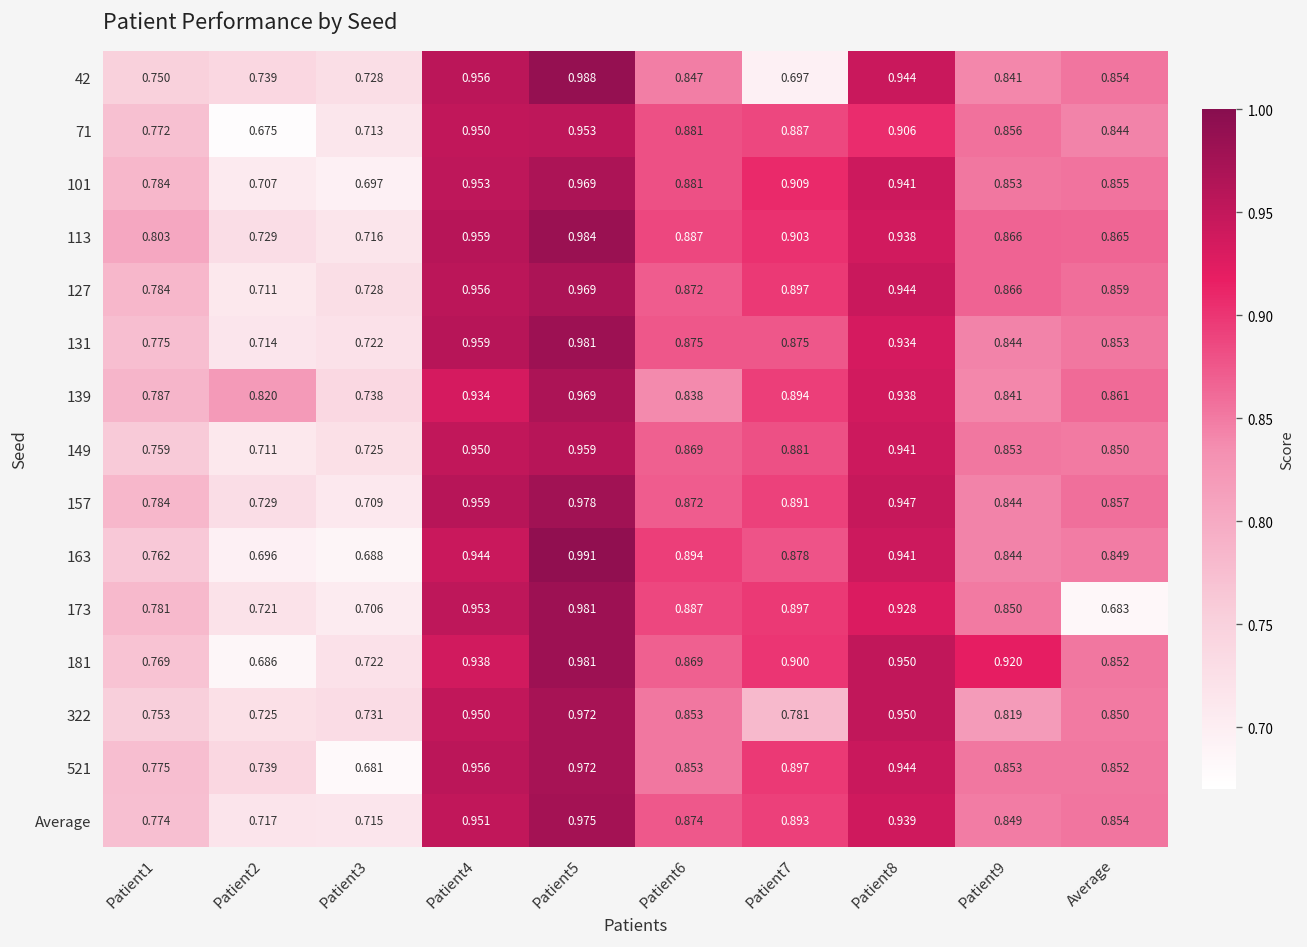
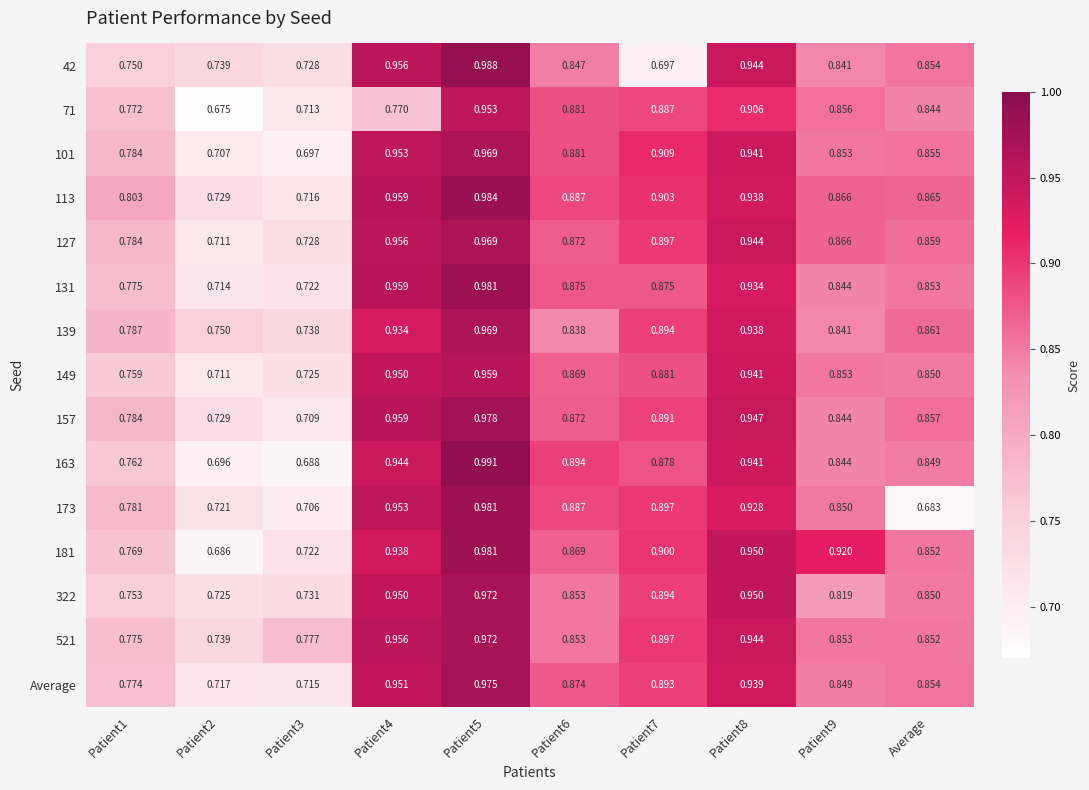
71, Patient4: 0.950 -> 0.770
139, Patient2: 0.820 -> 0.750
322, Patient7: 0.781 -> 0.894
521, Patient3: 0.681 -> 0.777
